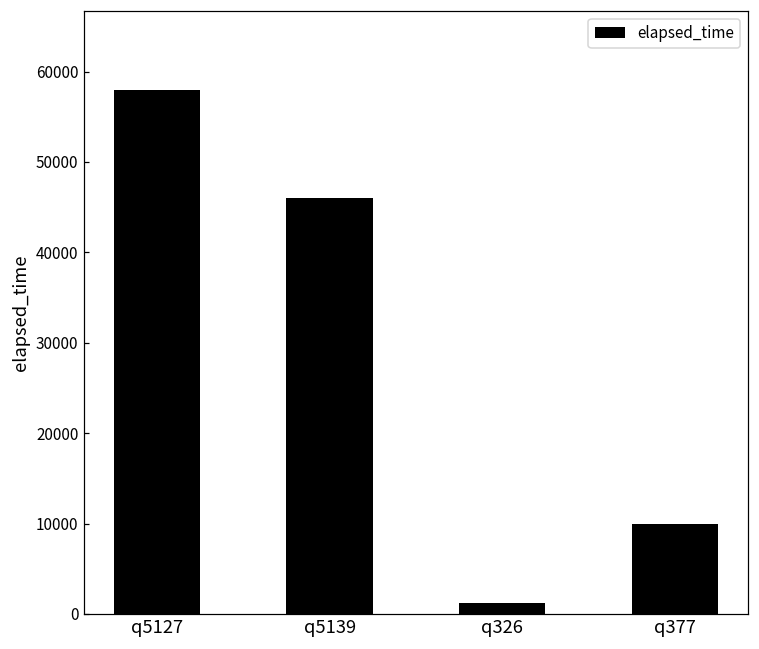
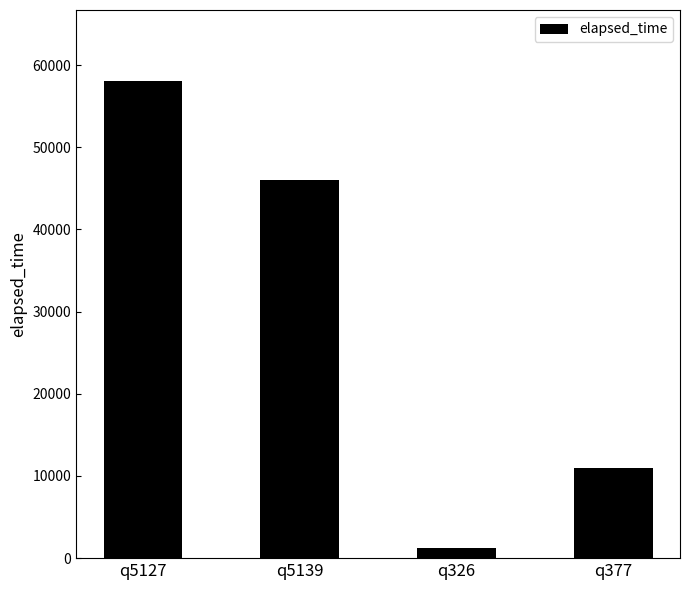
q377: 10000 -> 11000
